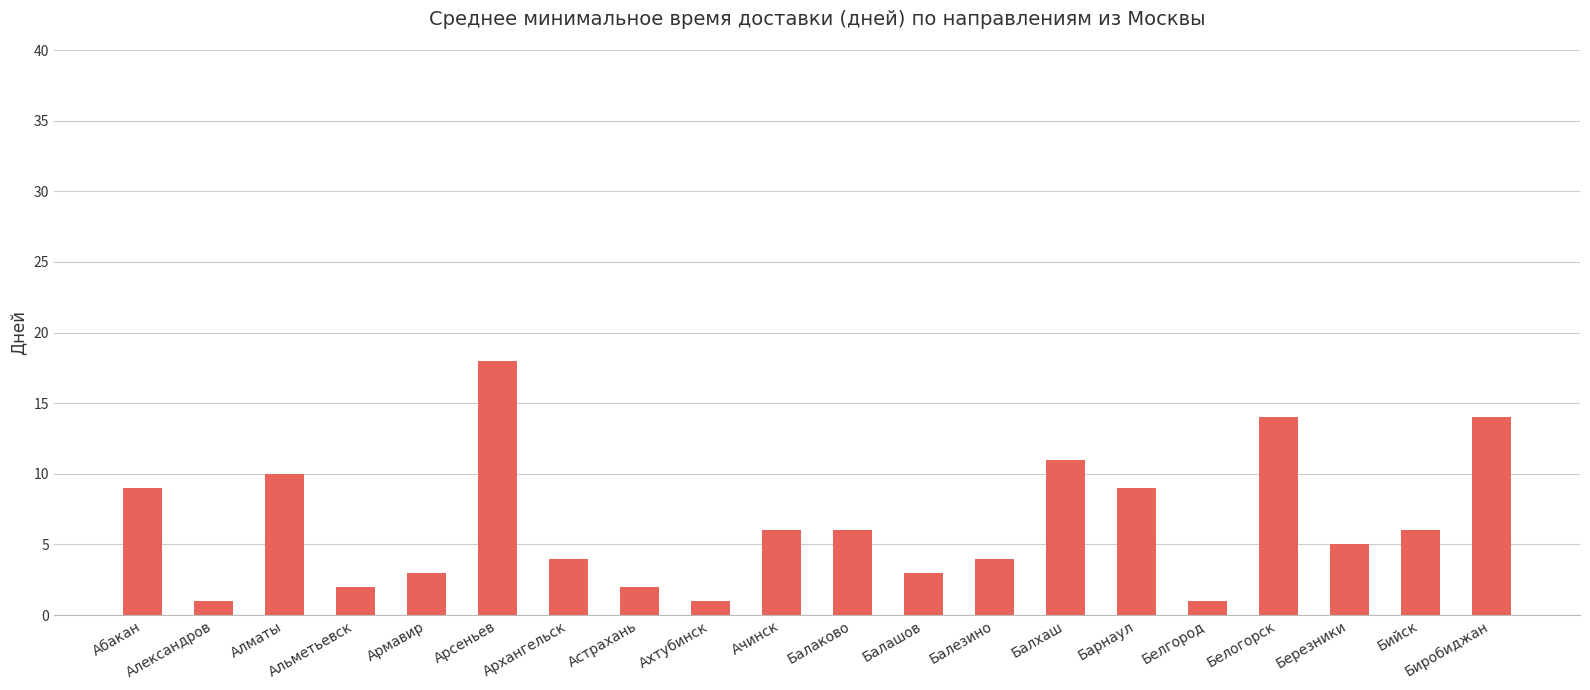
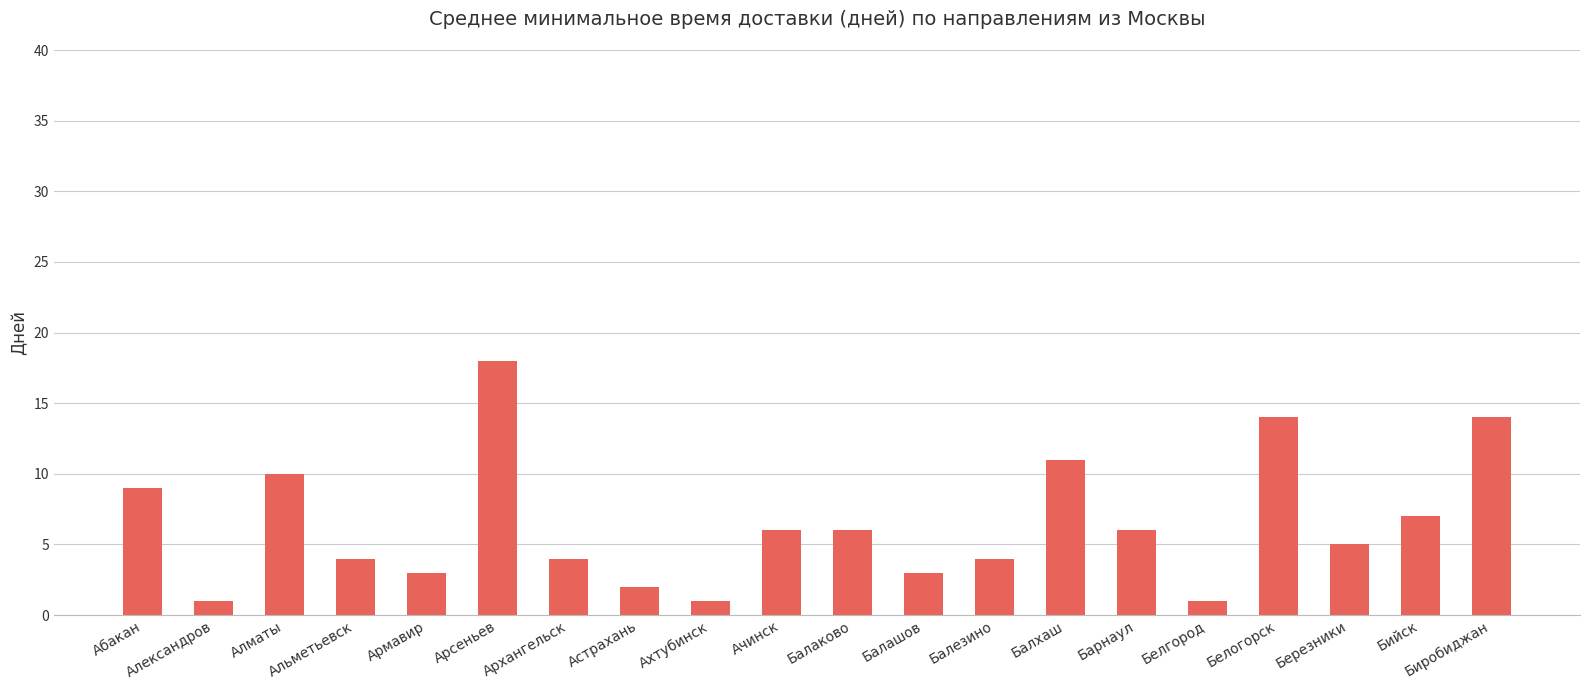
Альметьевск: 2 -> 4
Барнаул: 9 -> 6
Бийск: 6 -> 7
